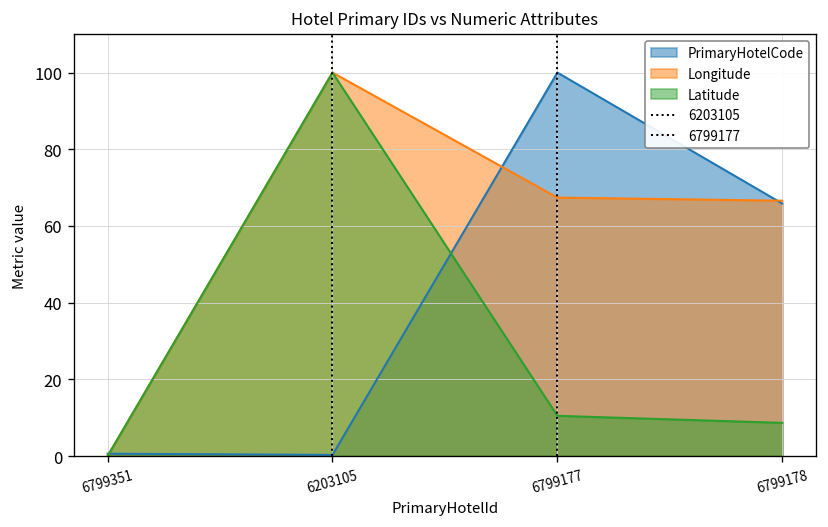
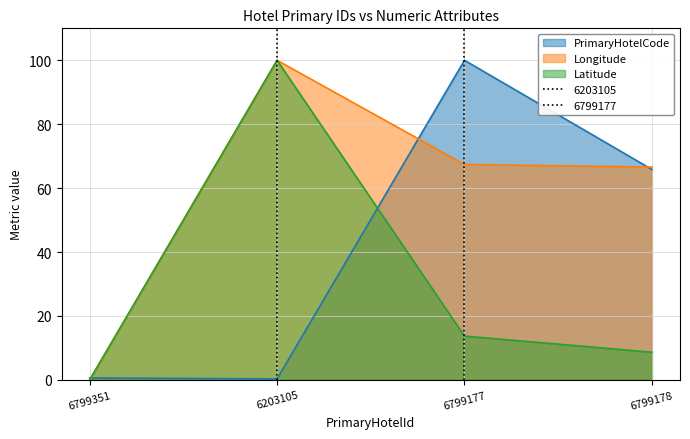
Latitude, 6799177: 10 -> 14
